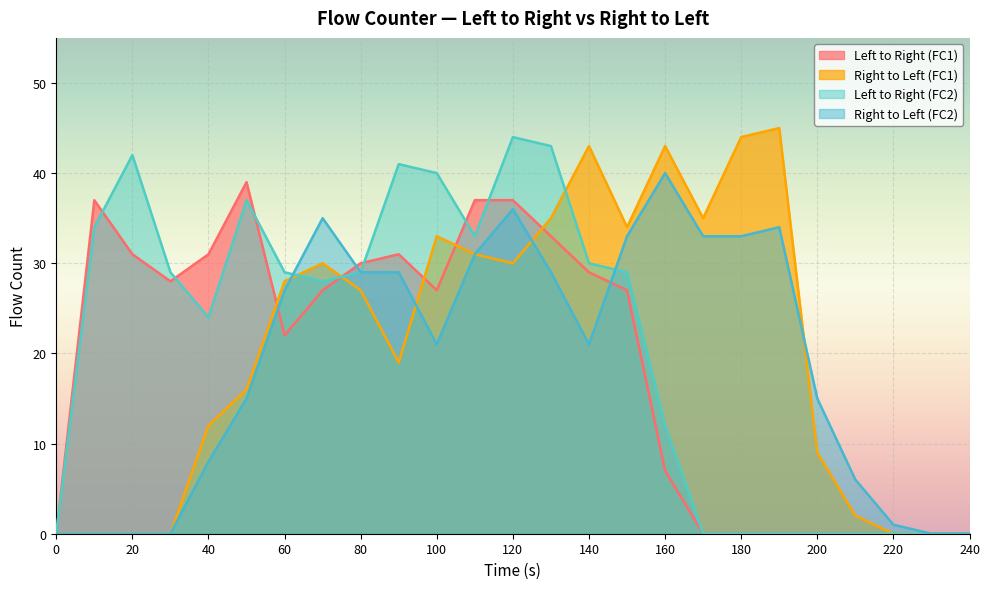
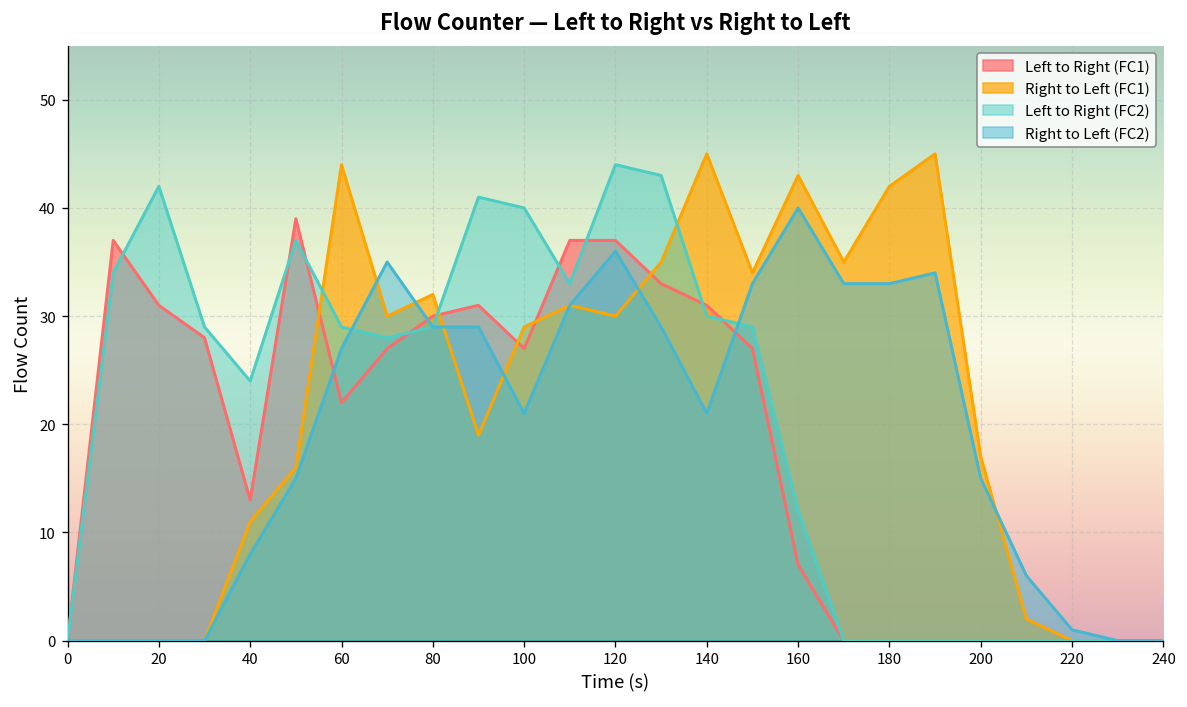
Left to Right (FC1), 40: 31 -> 13
Right to Left (FC1), 40: 12 -> 11
Right to Left (FC1), 60: 28 -> 44
Right to Left (FC1), 80: 27 -> 32
Right to Left (FC1), 100: 33 -> 29
Left to Right (FC1), 140: 29 -> 31
Right to Left (FC1), 140: 43 -> 45
Right to Left (FC1), 180: 44 -> 42
Right to Left (FC1), 200: 9 -> 17
